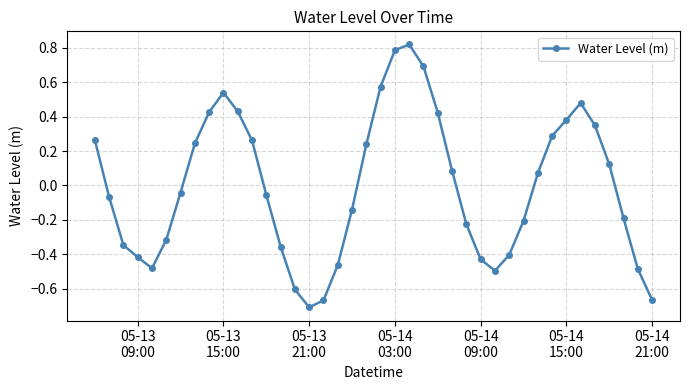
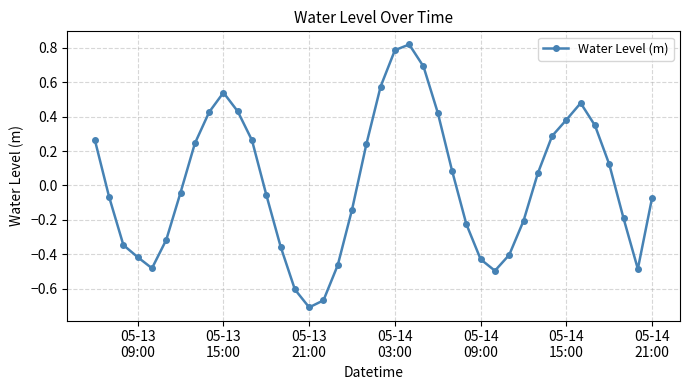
05-14 21:00: -0.67 -> -0.07
